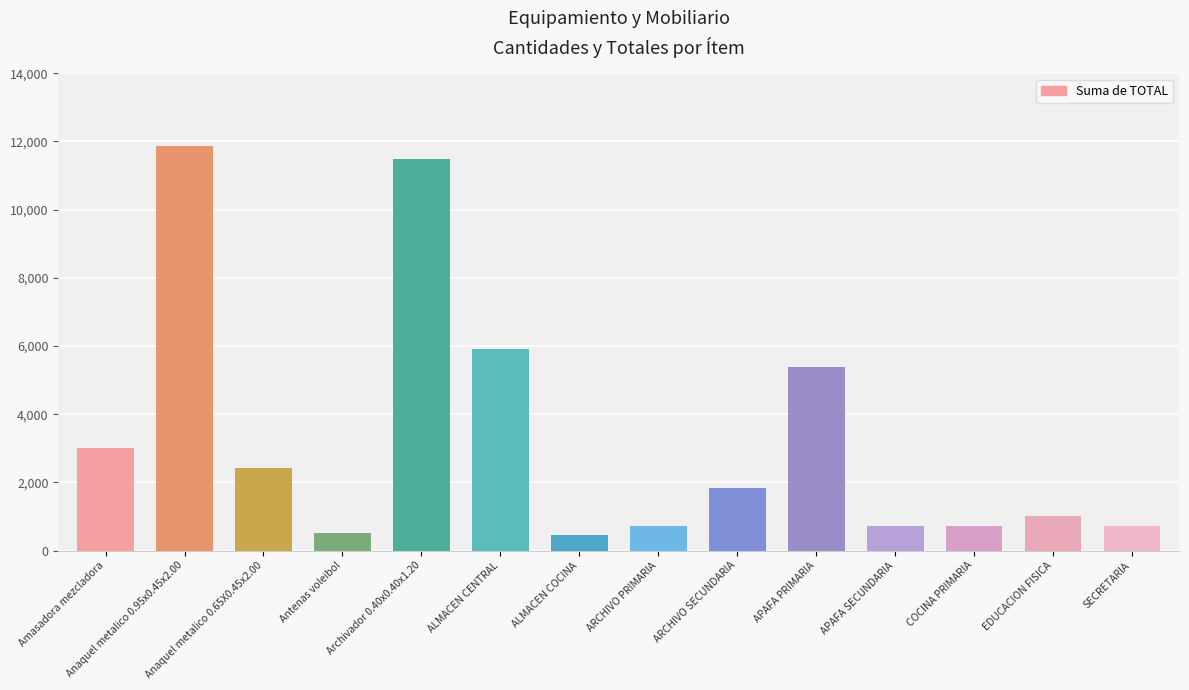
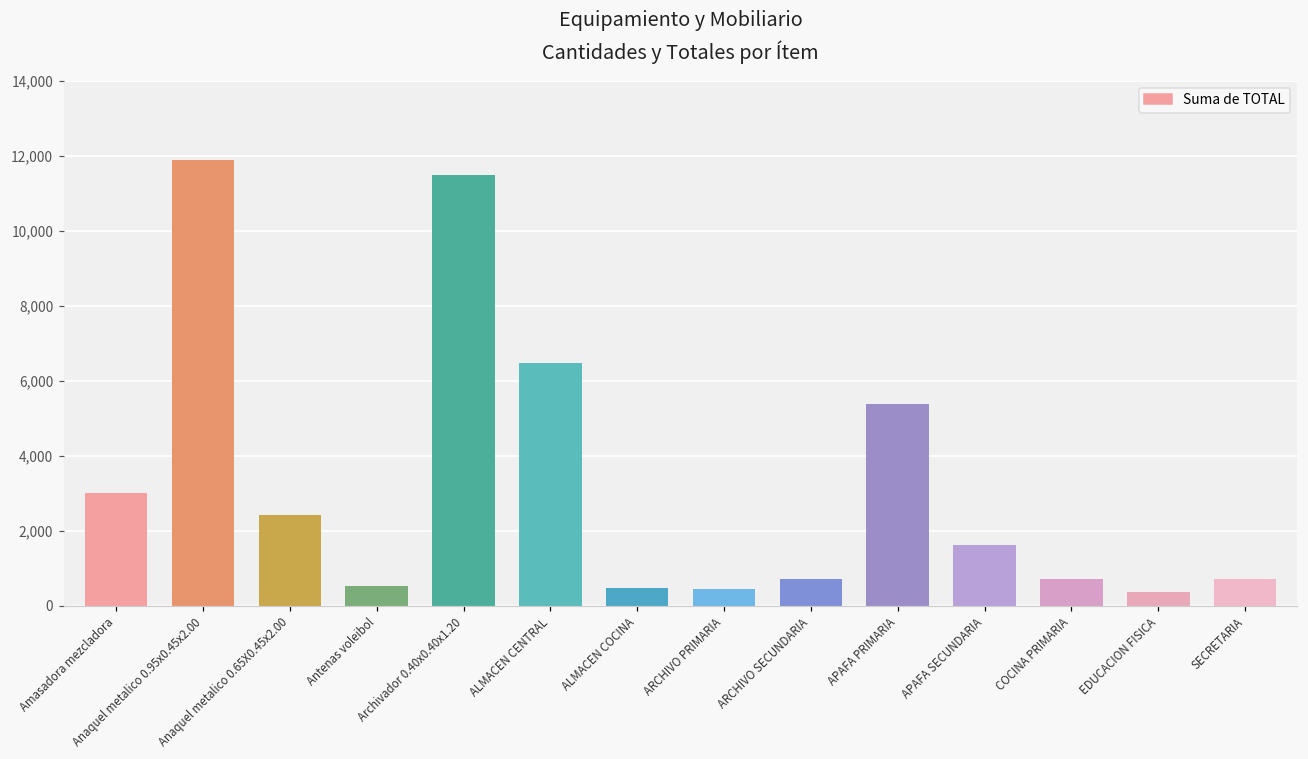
ALMACEN CENTRAL: 5,900 -> 6,500
ARCHIVO PRIMARIA: 700 -> 400
ARCHIVO SECUNDARIA: 1,800 -> 700
APAFA SECUNDARIA: 700 -> 1,600
EDUCACION FISICA: 1,000 -> 400
